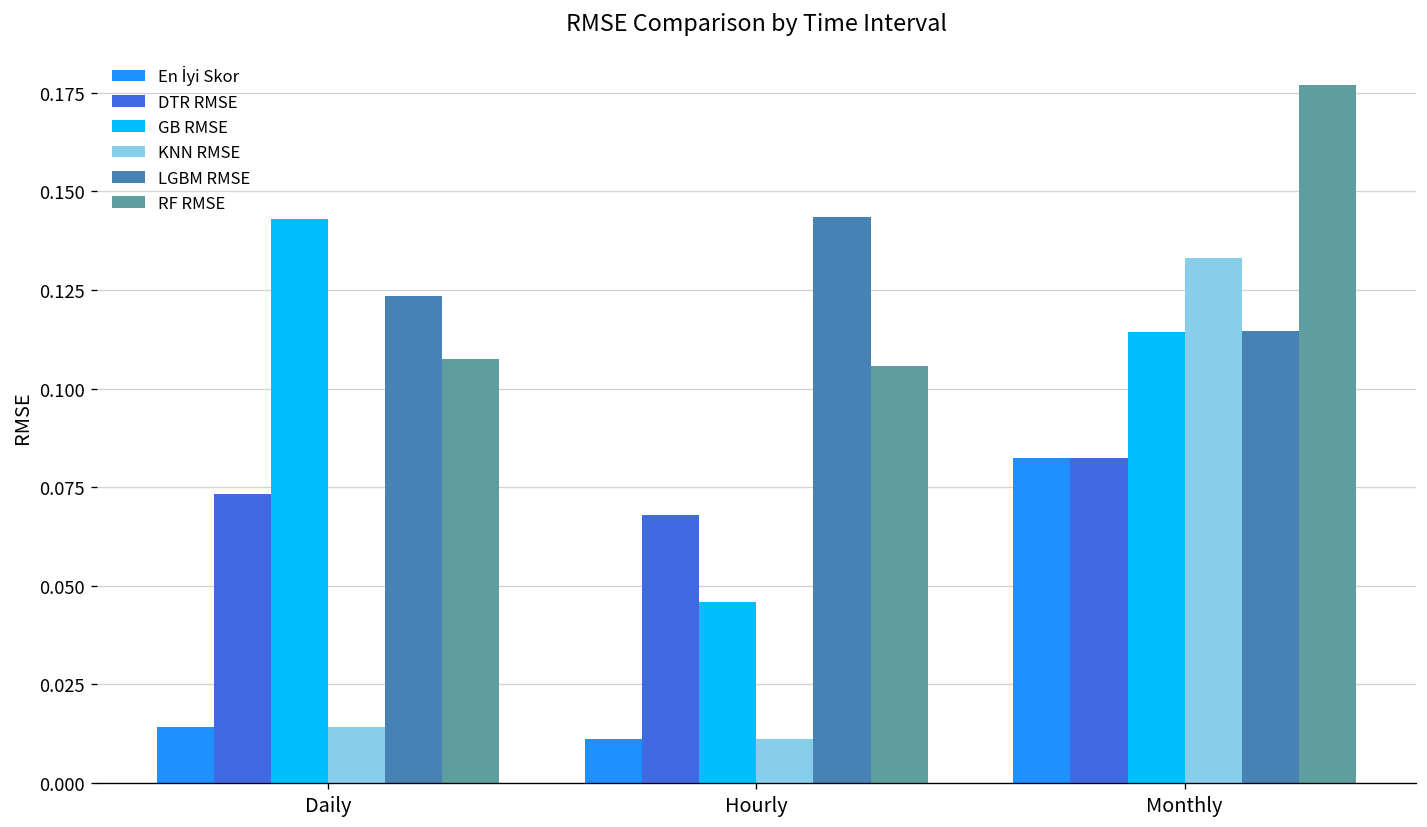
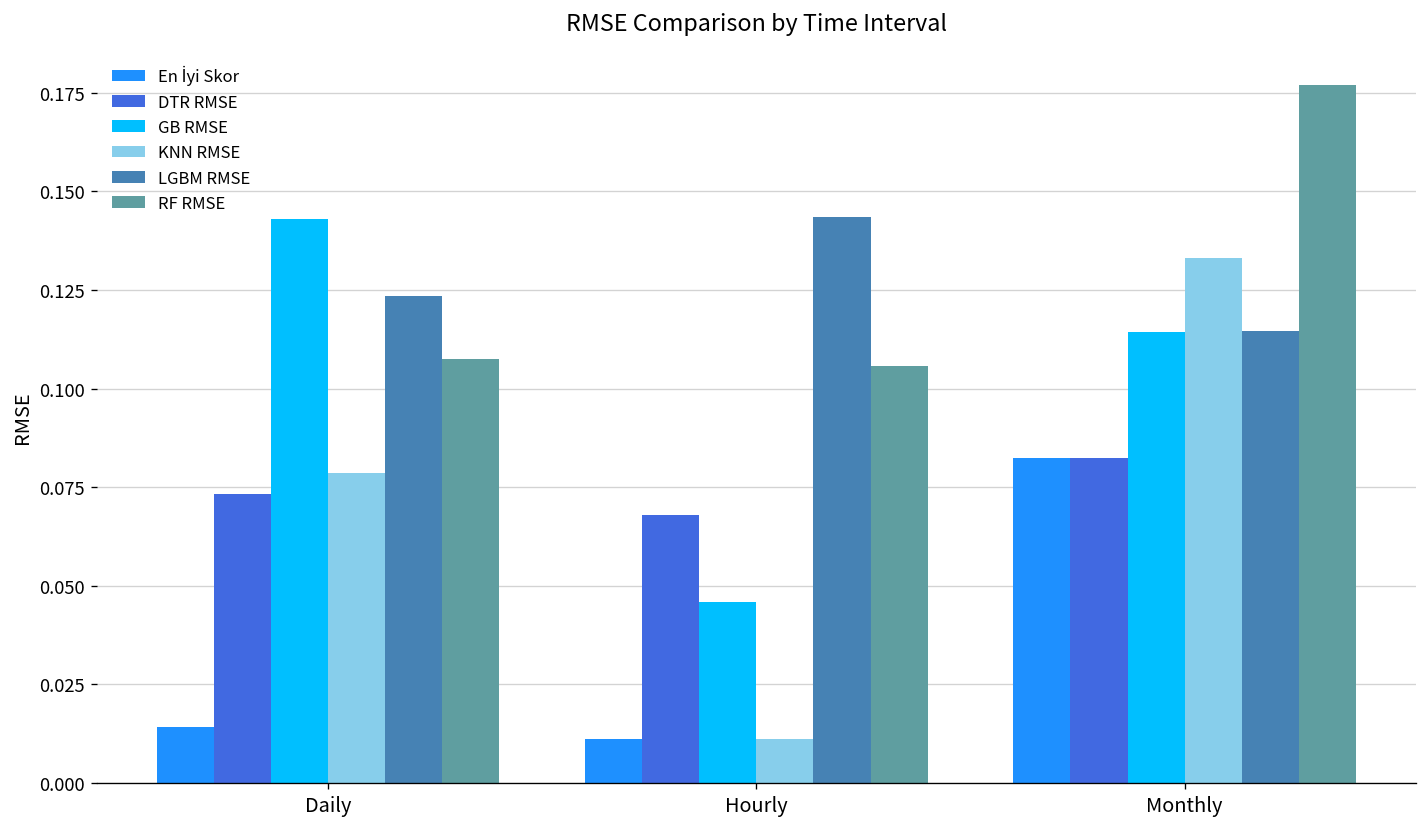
KNN RMSE, Daily: 0.014 -> 0.079
